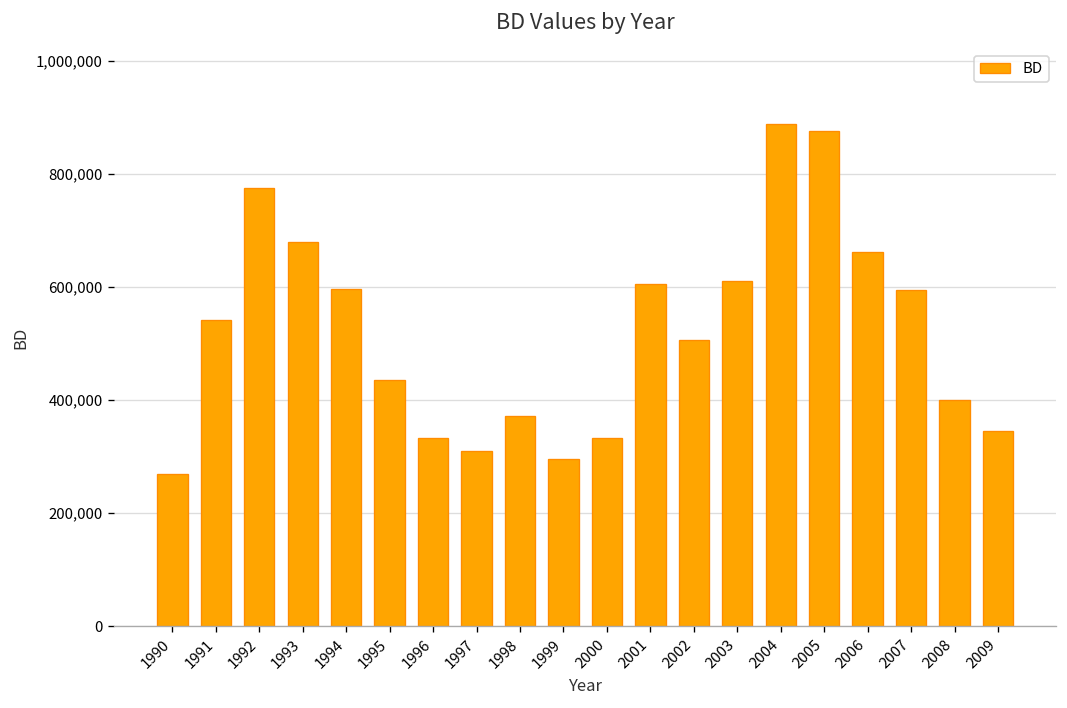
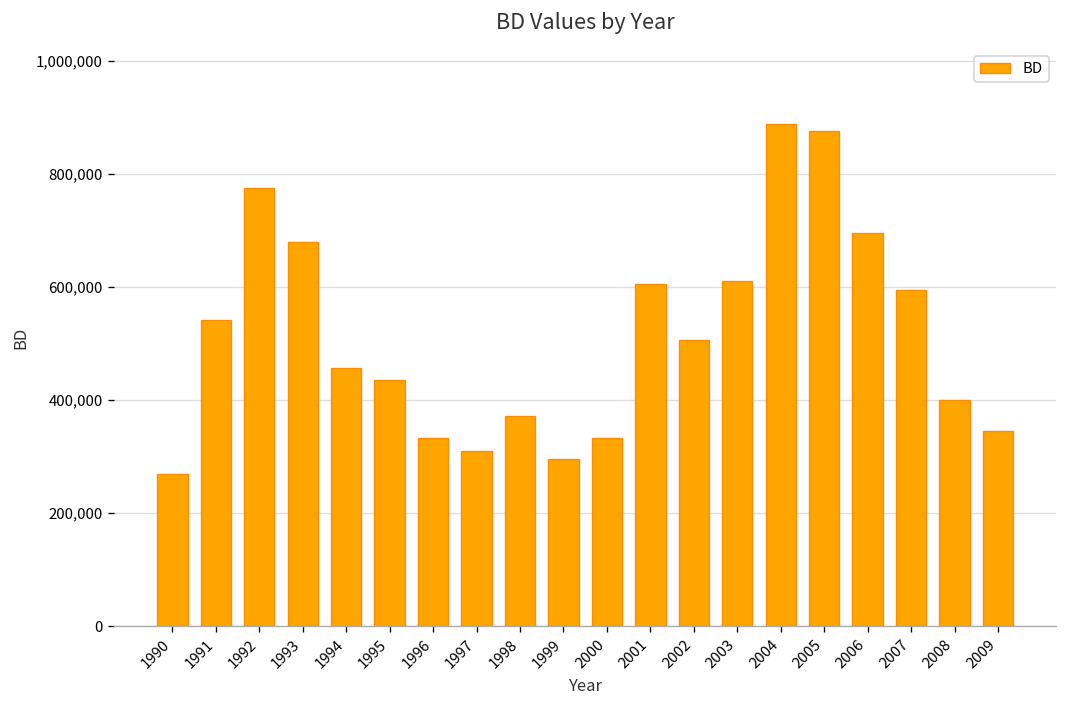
1994: 600,000 -> 460,000
2006: 660,000 -> 690,000
